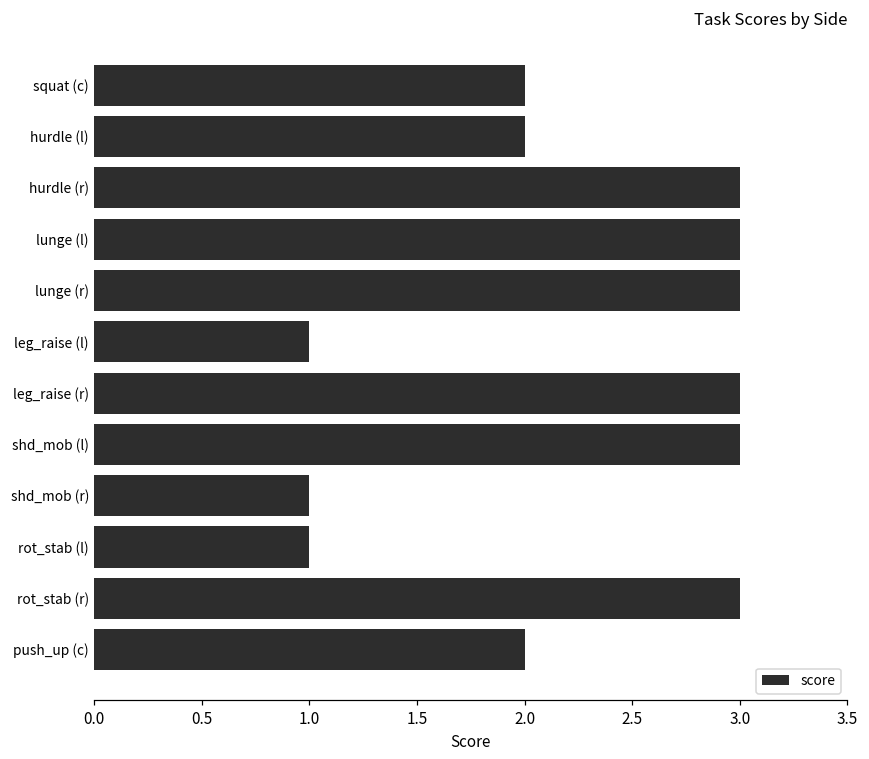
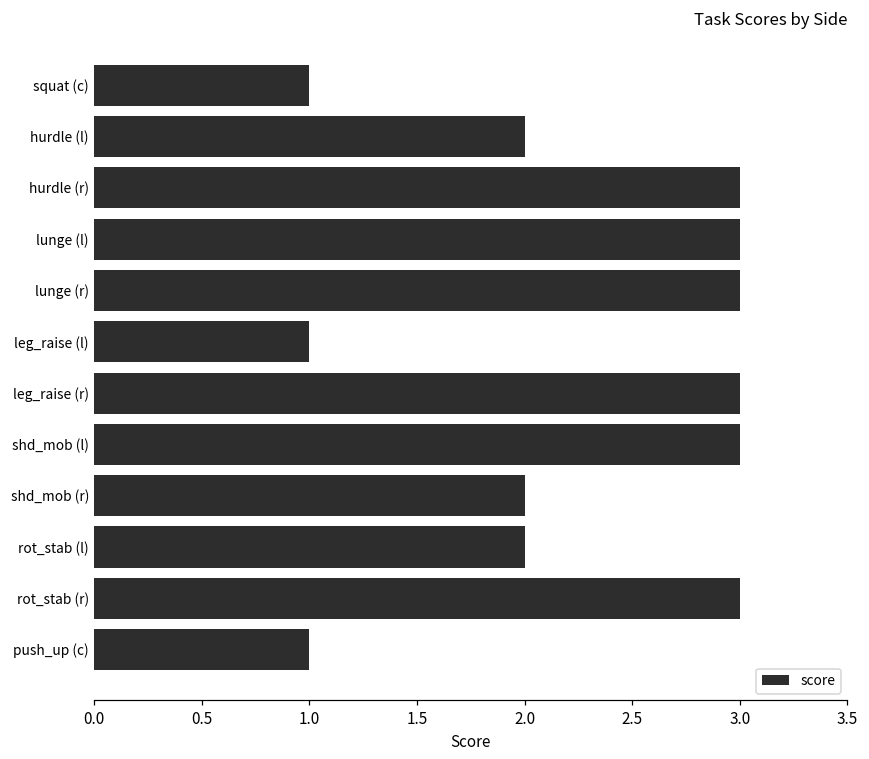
squat (c): 2 -> 1
shd_mob (r): 1 -> 2
rot_stab (l): 1 -> 2
push_up (c): 2 -> 1
